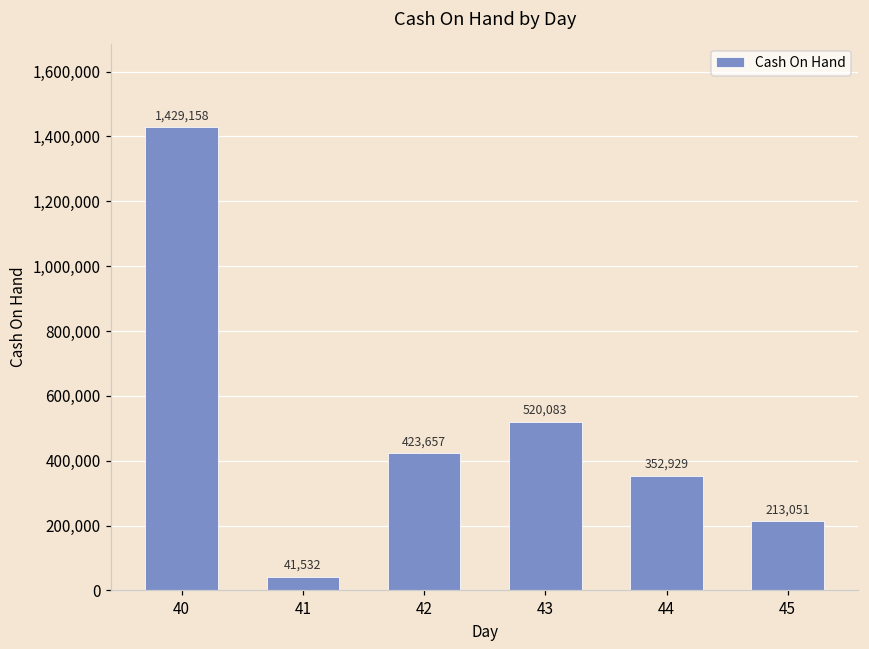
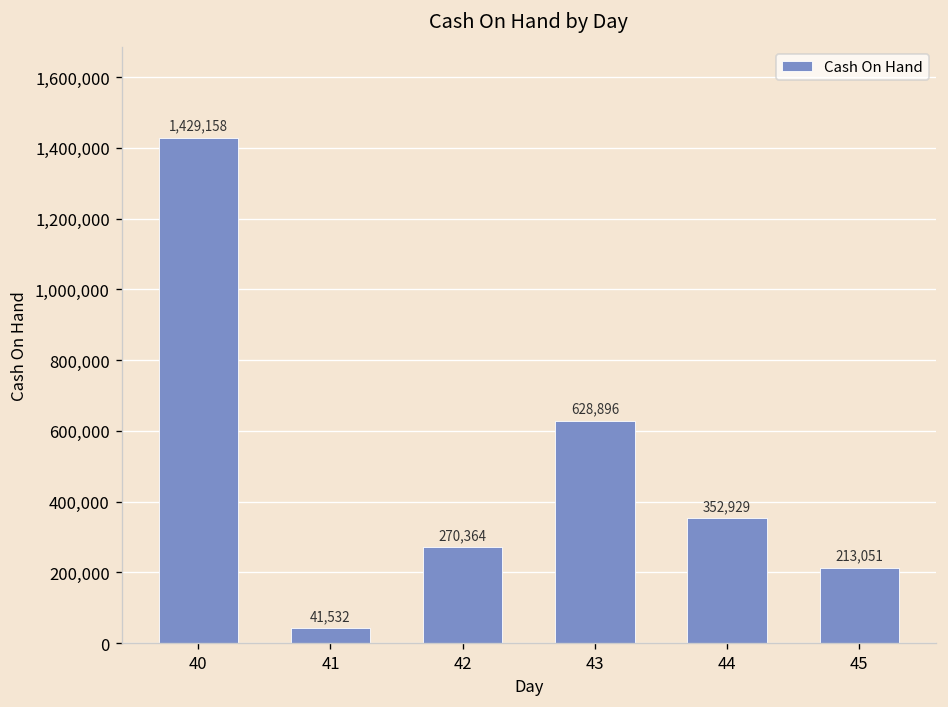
42: 423,657 -> 270,364
43: 520,083 -> 628,896
